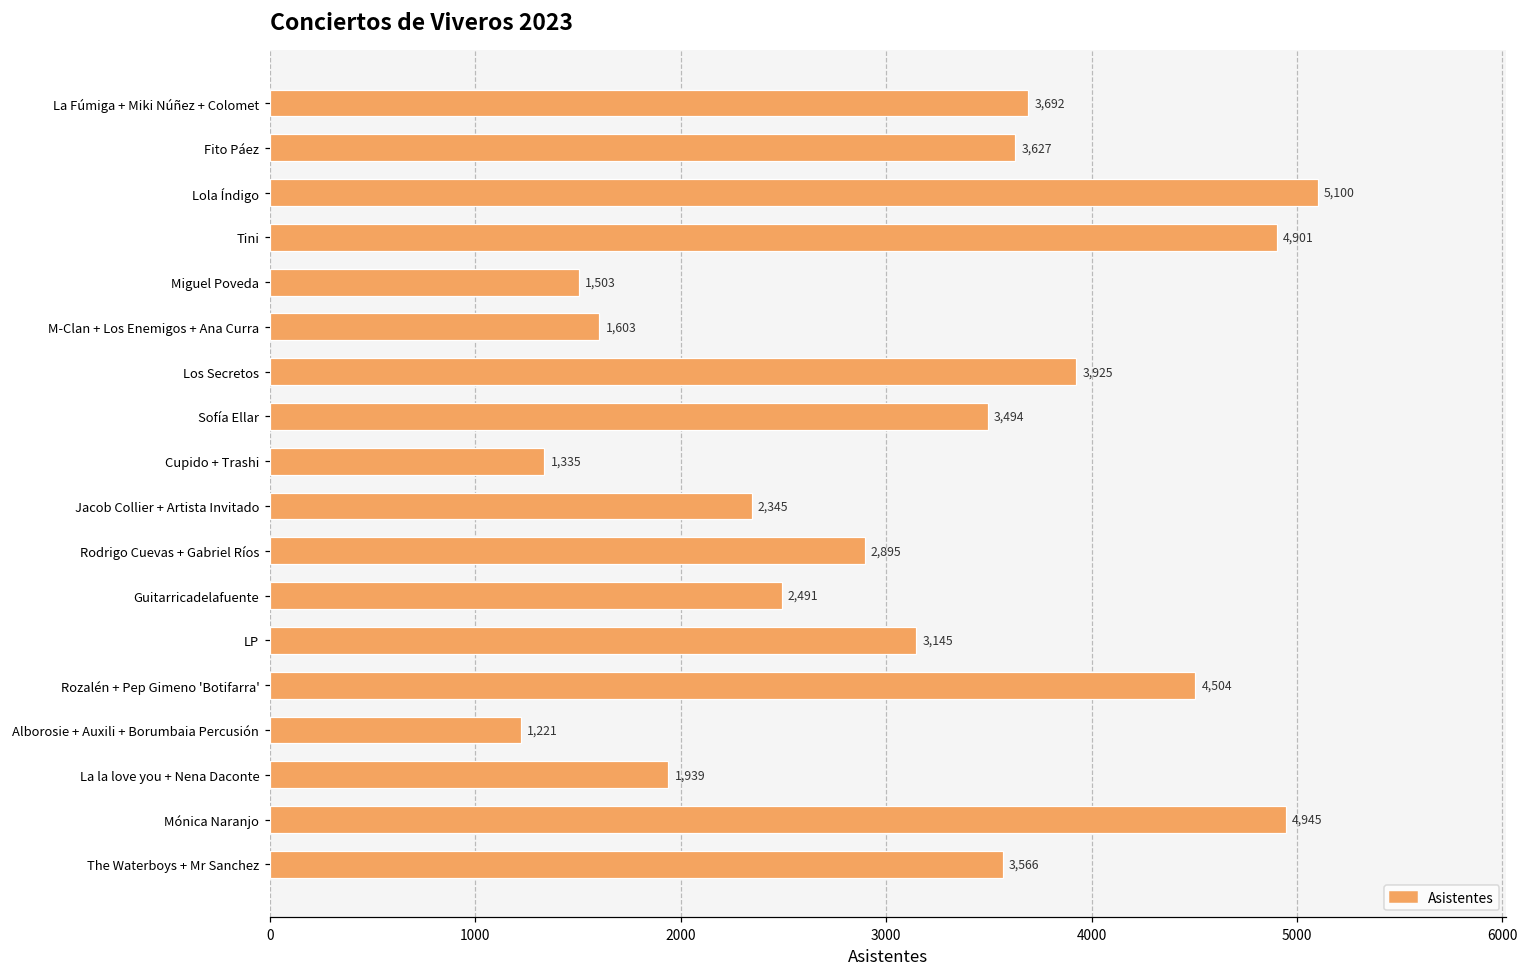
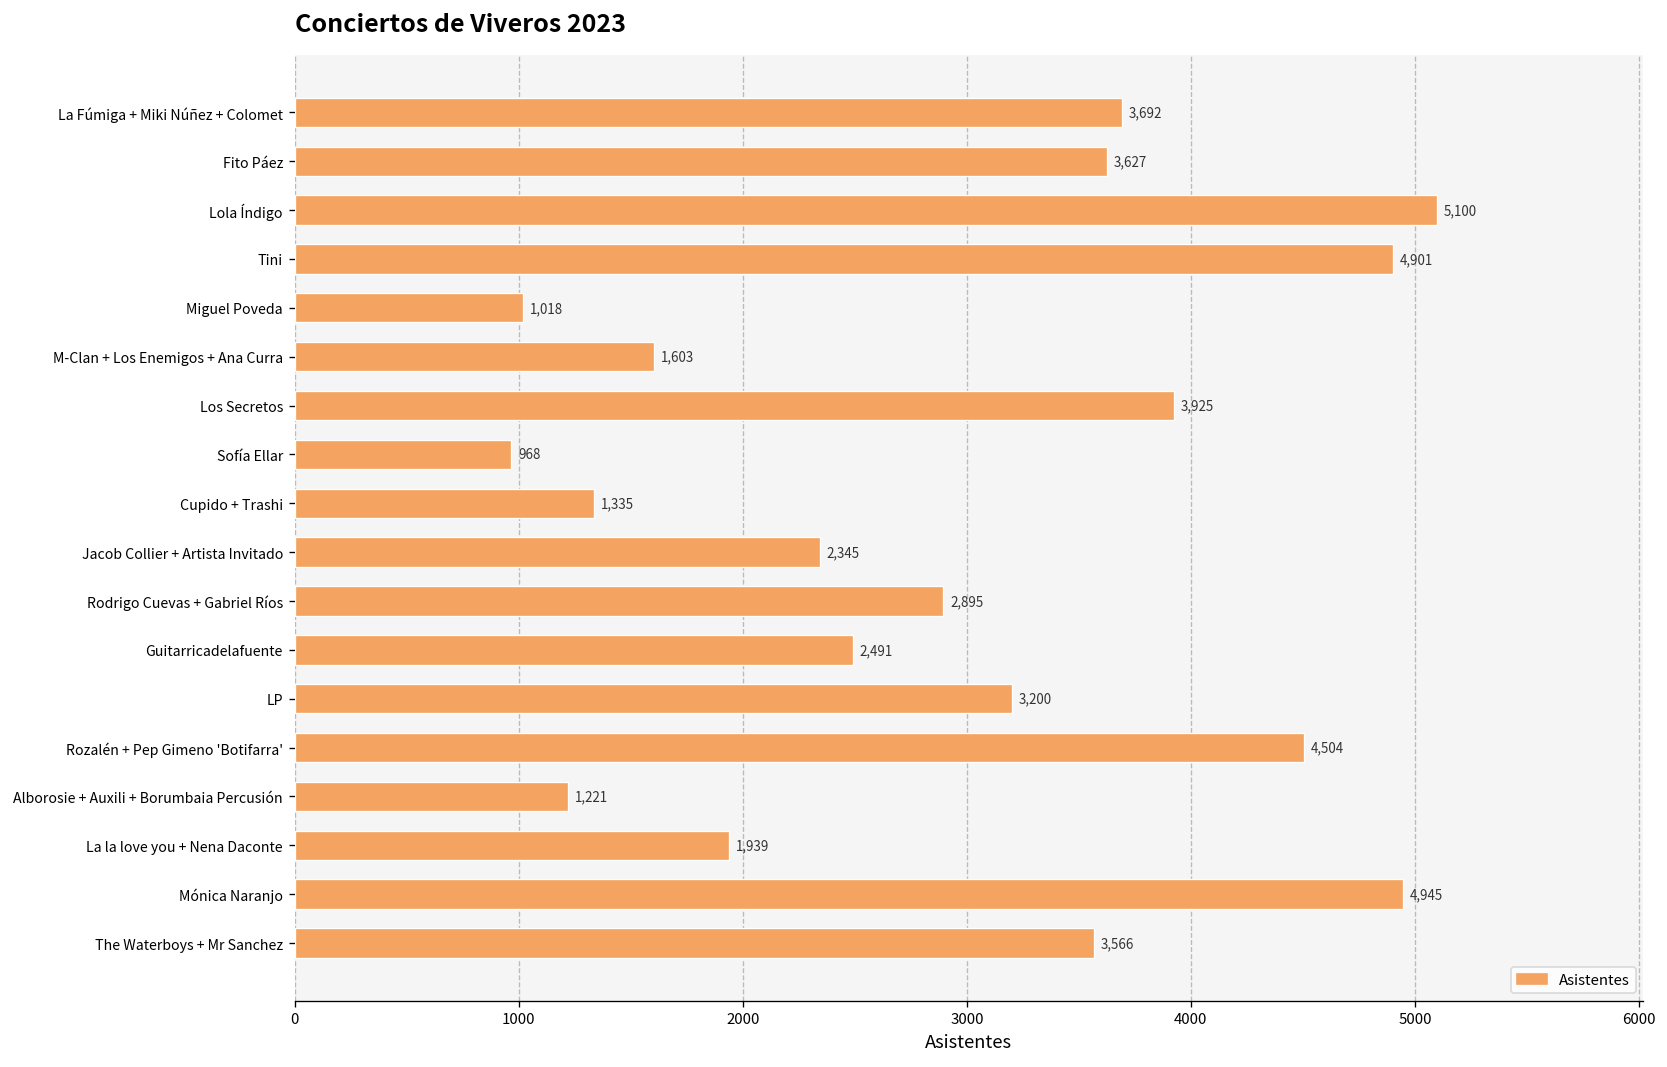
Miguel Poveda: 1,503 -> 1,018
Sofía Ellar: 3,494 -> 968
LP: 3,145 -> 3,200
